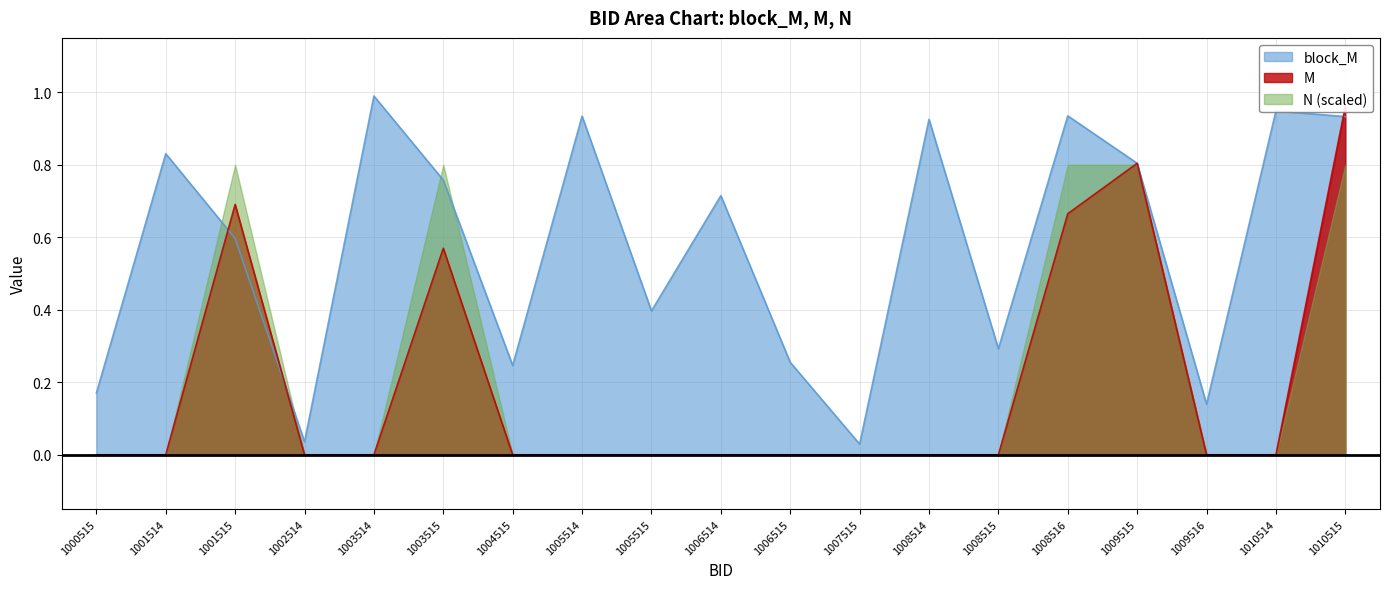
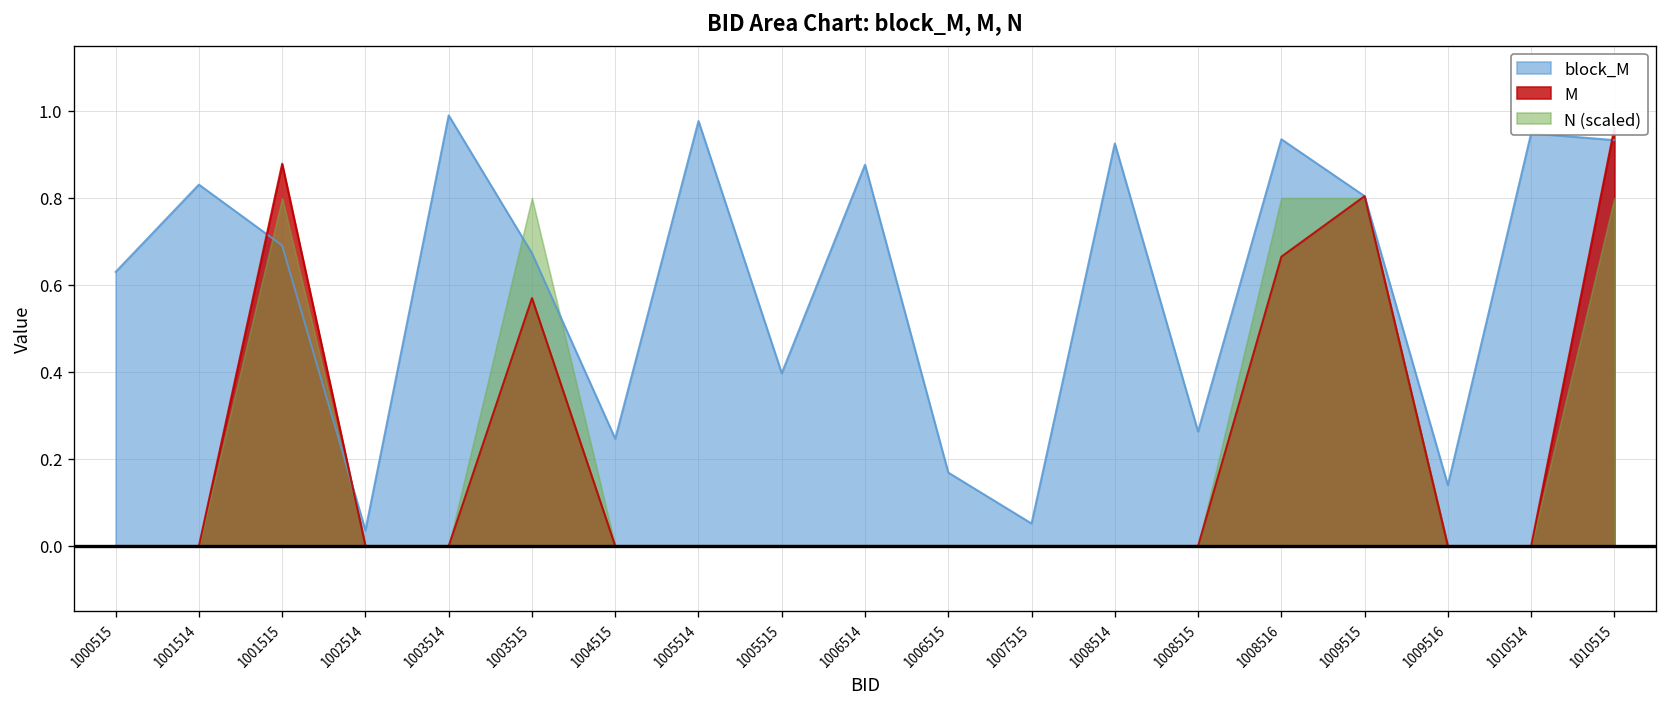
block_M, 1000515: 0.17 -> 0.63
block_M, 1001515: 0.60 -> 0.69
M, 1001515: 0.69 -> 0.88
block_M, 1003515: 0.76 -> 0.67
block_M, 1005514: 0.93 -> 0.98
block_M, 1006514: 0.71 -> 0.88
block_M, 1006515: 0.26 -> 0.17
block_M, 1007515: 0.03 -> 0.05
block_M, 1008515: 0.29 -> 0.26
